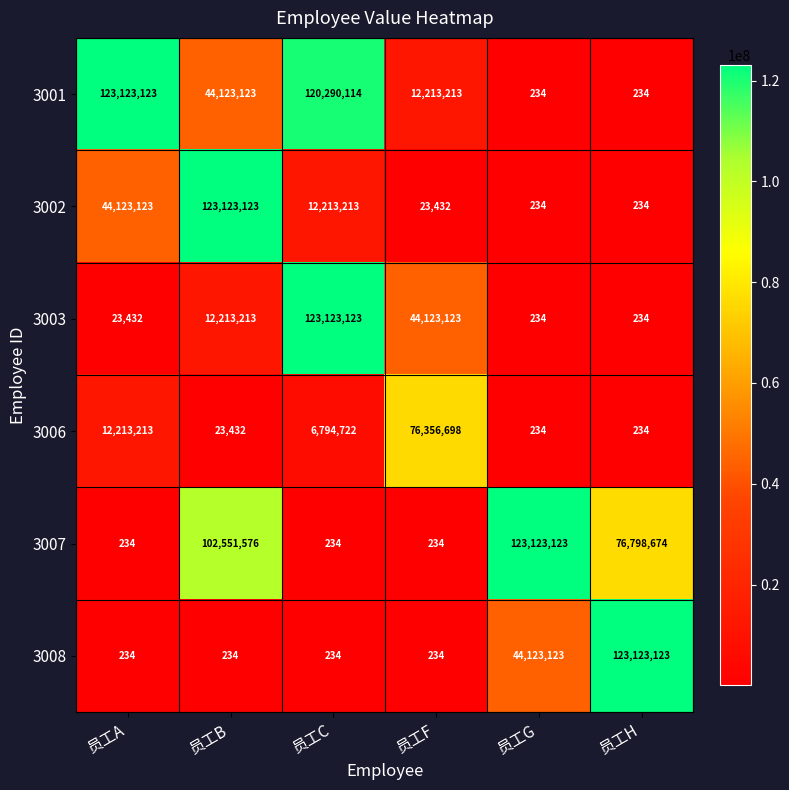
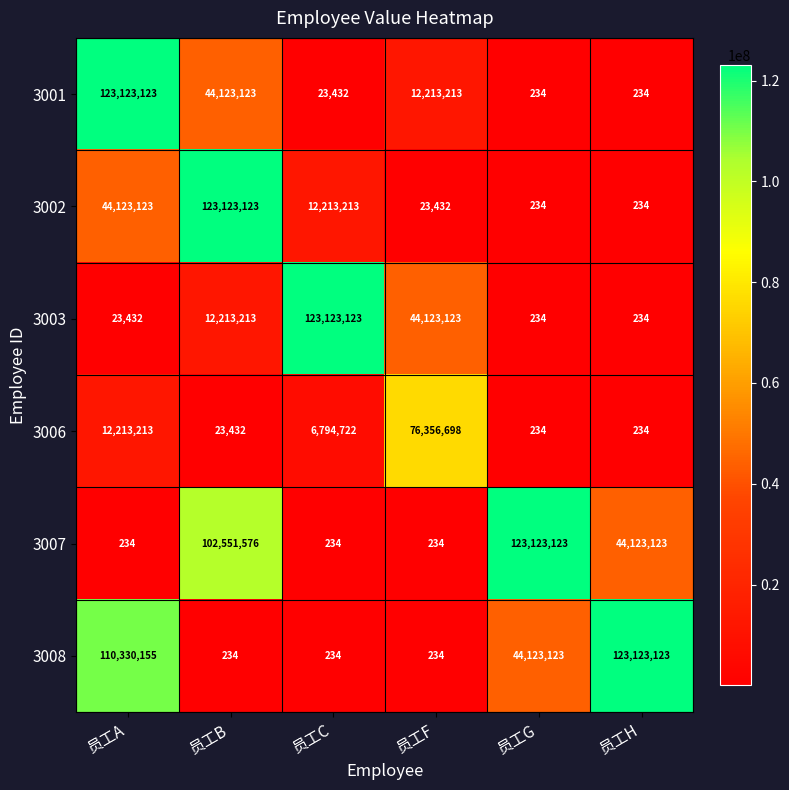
3001, 员工C: 120,290,114 -> 23,432
3007, 员工H: 76,798,674 -> 44,123,123
3008, 员工A: 234 -> 110,330,155
